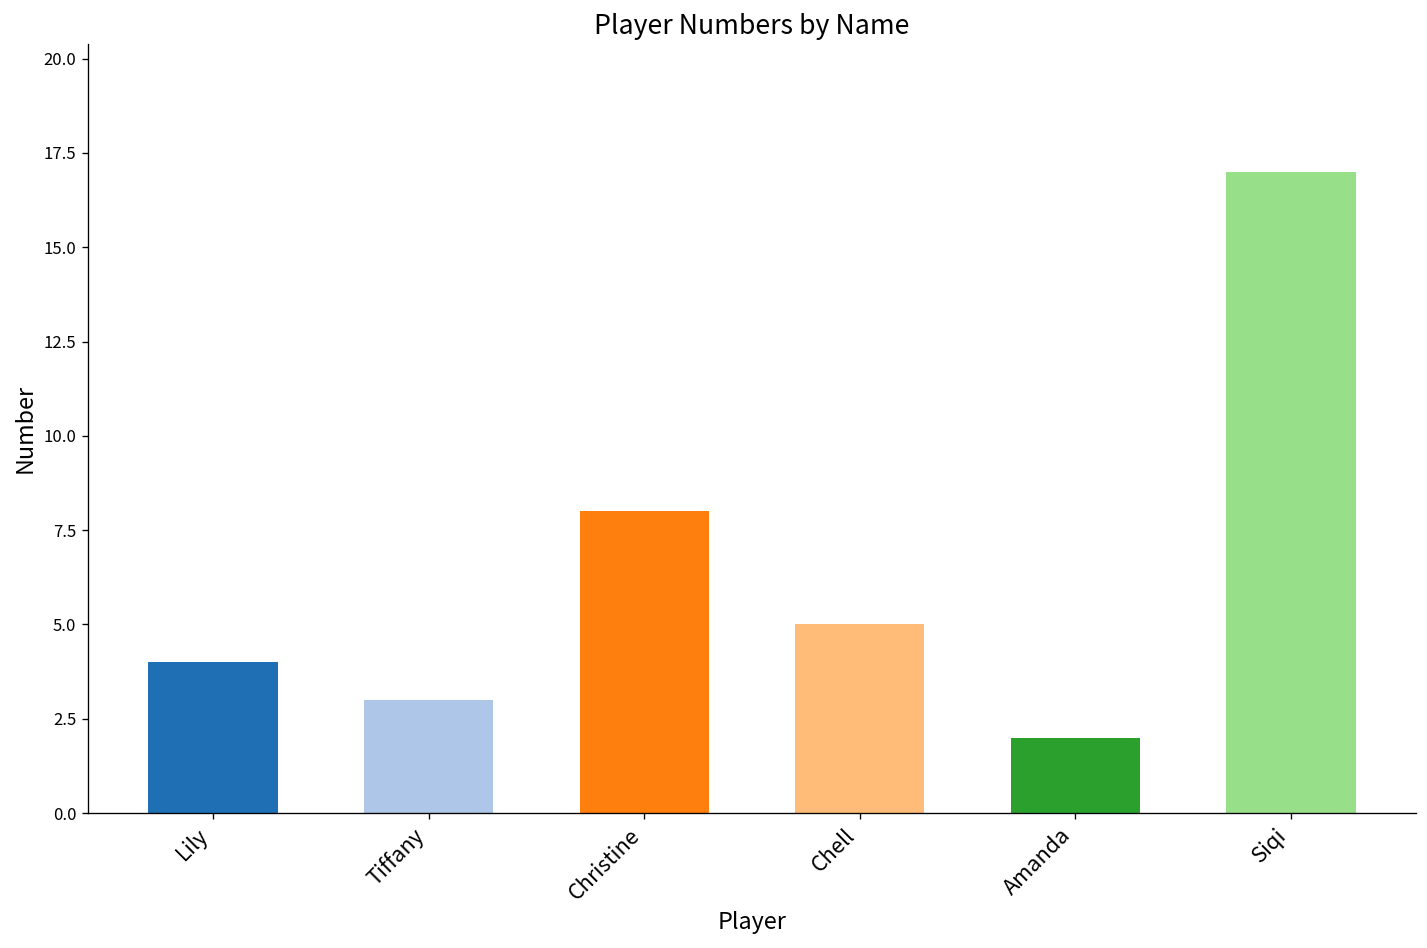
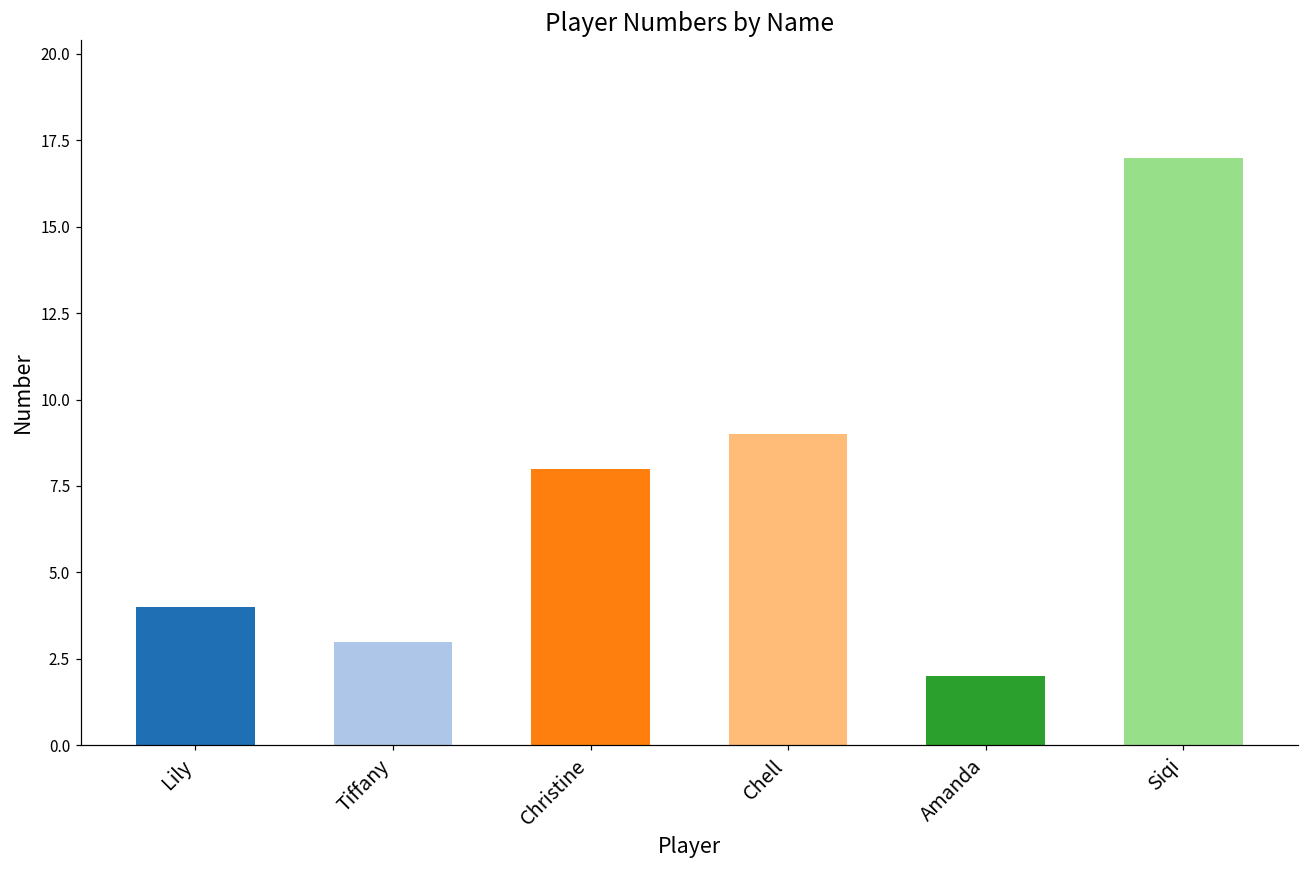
Chell: 5 -> 9
